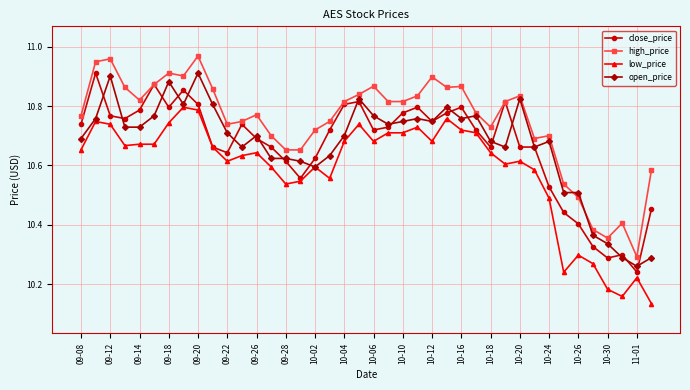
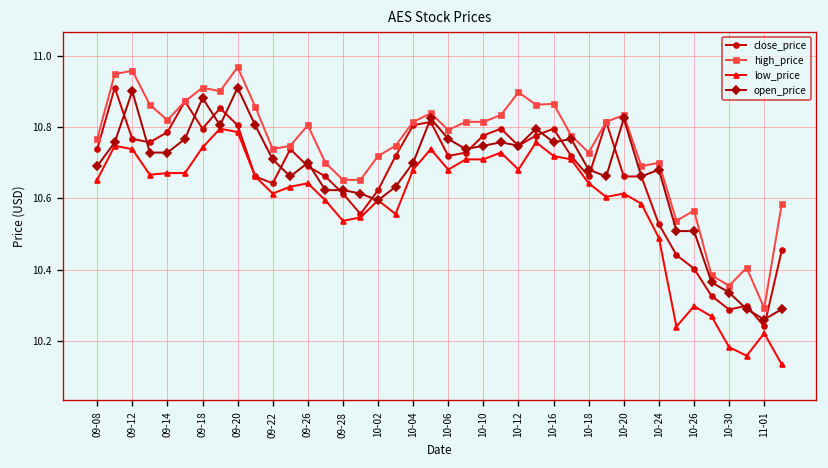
high_price, 09-26: 10.77 -> 10.81
high_price, 10-06: 10.87 -> 10.79
high_price, 10-26: 10.49 -> 10.57
